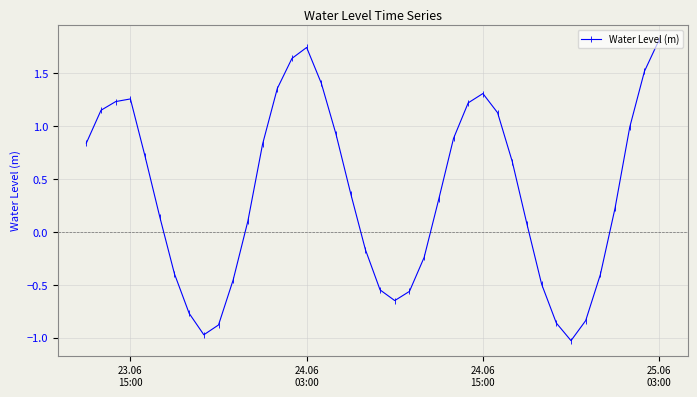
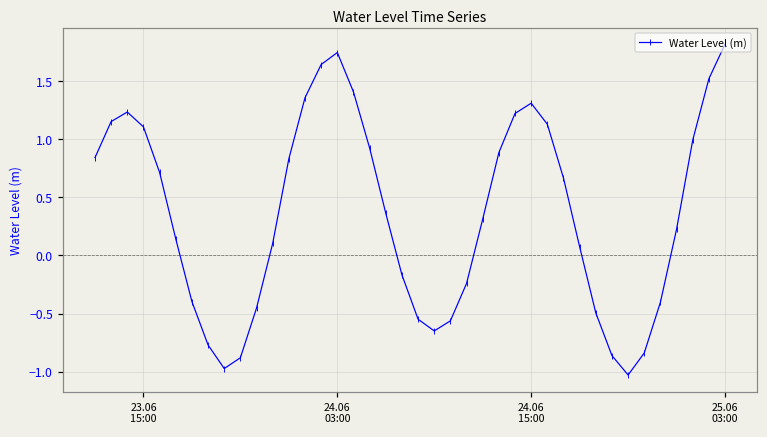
23.06 15:00: 1.26 -> 1.11
